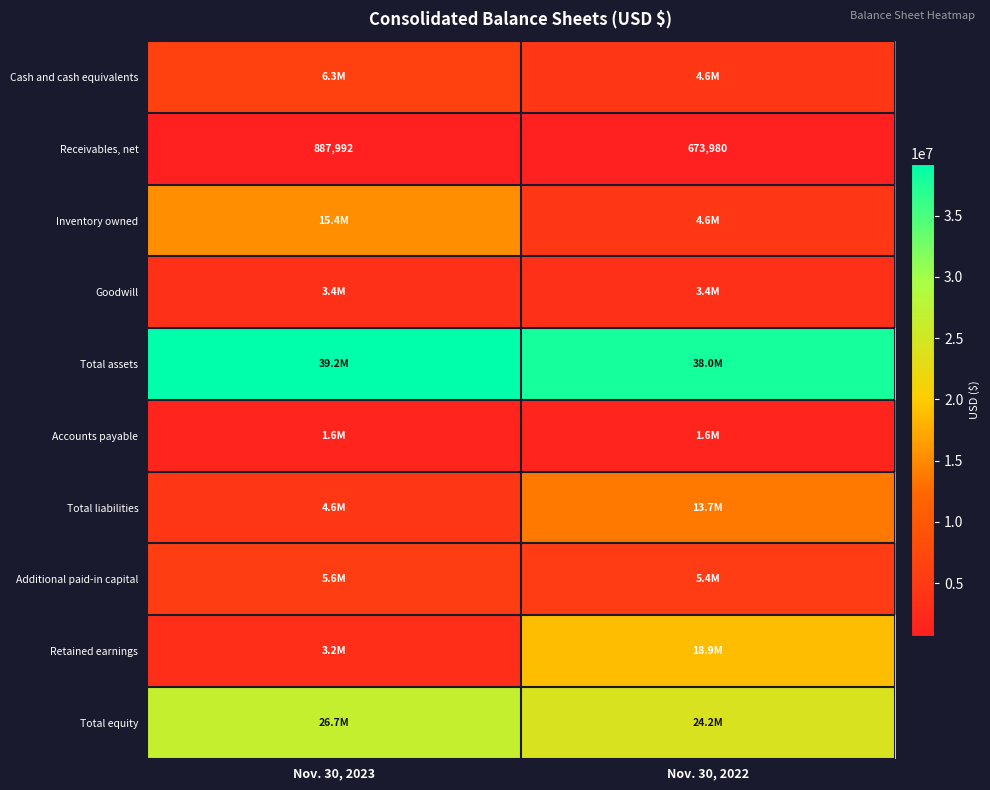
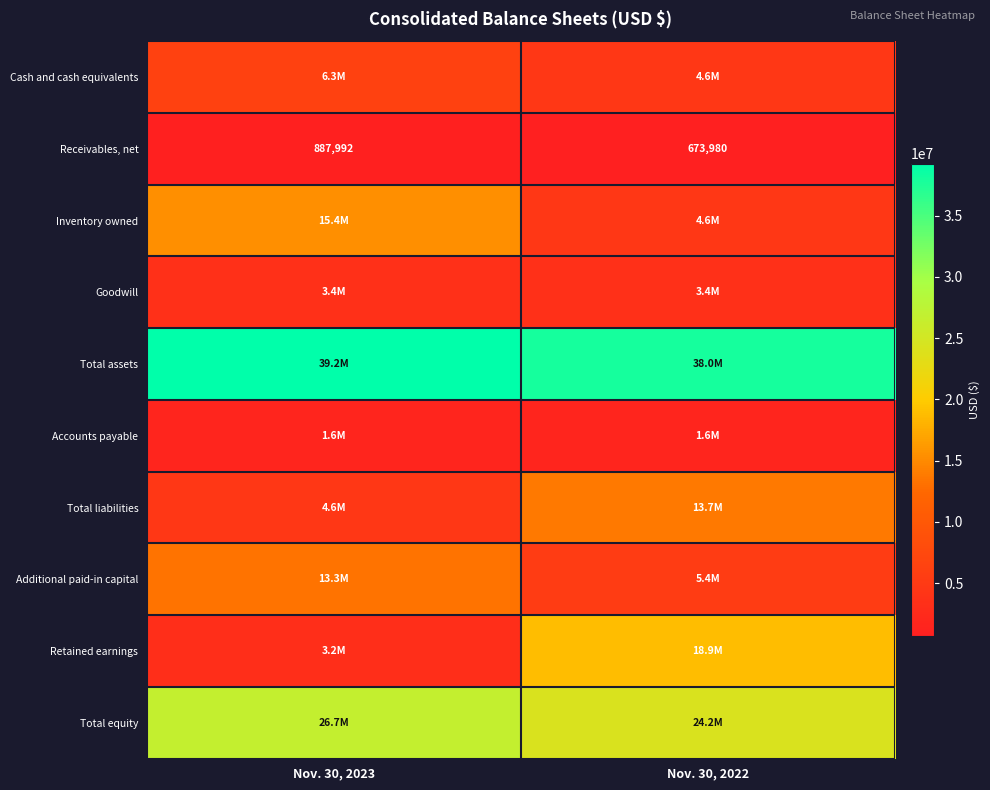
Additional paid-in capital, Nov. 30, 2023: 5.6M -> 13.3M
